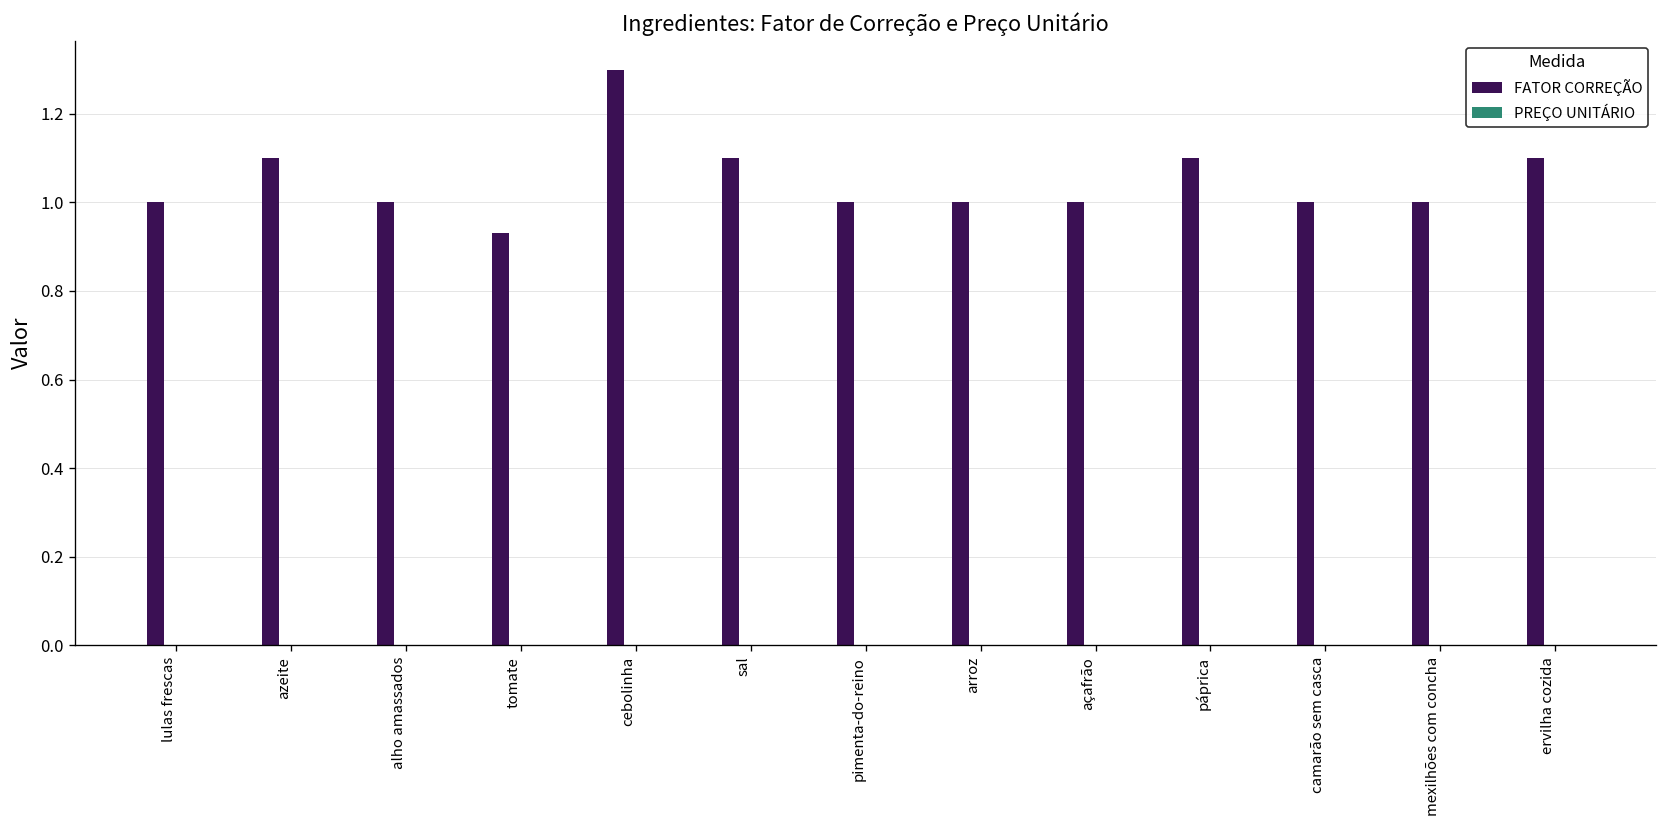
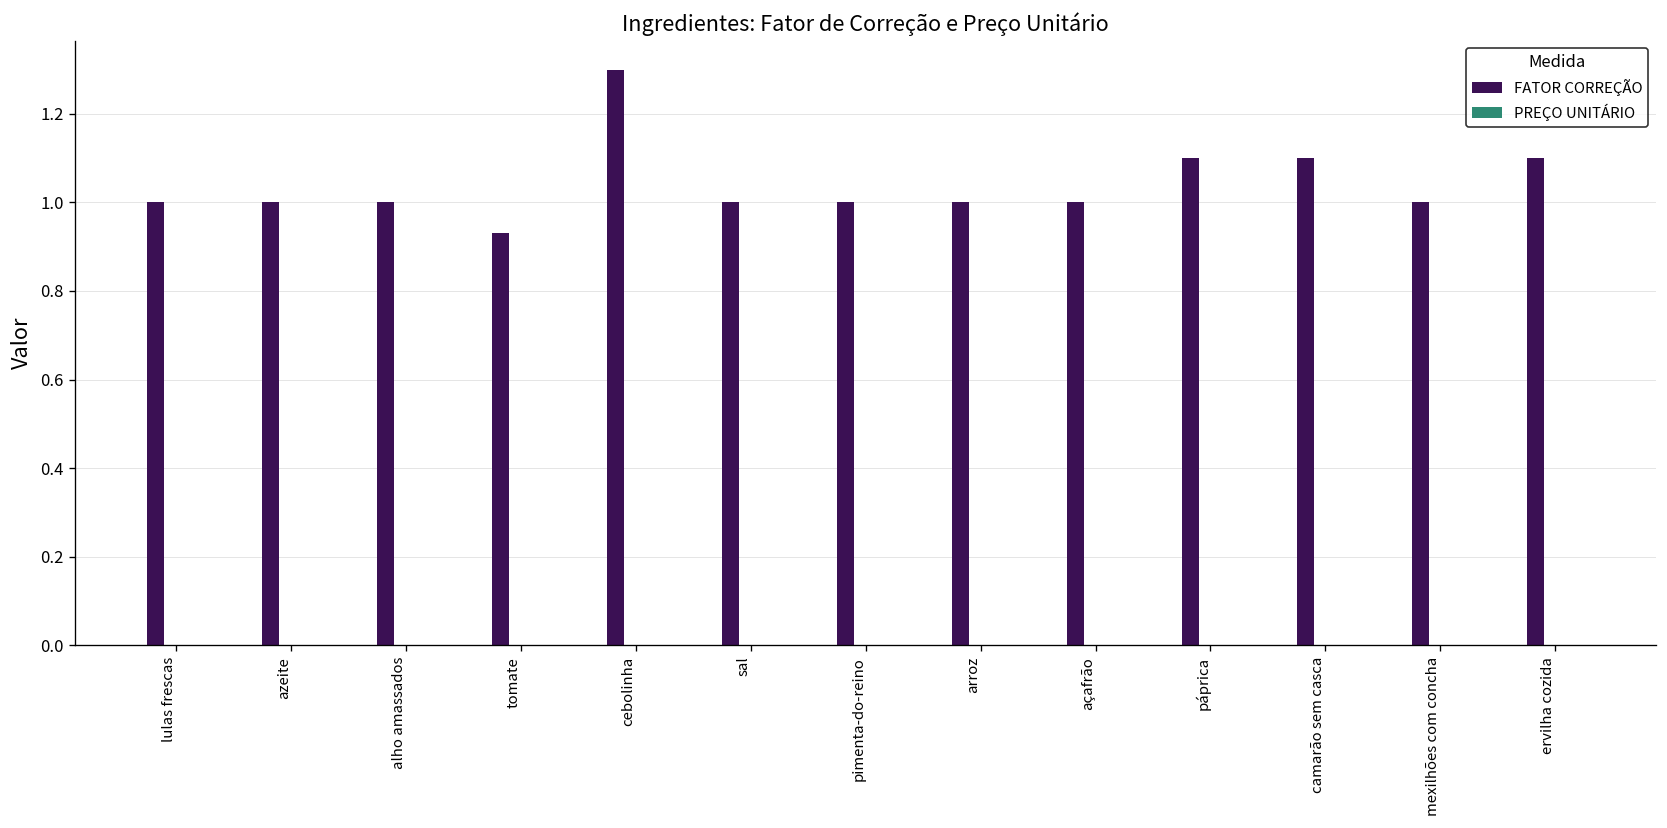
FATOR CORREÇÃO, azeite: 1.1 -> 1.0
FATOR CORREÇÃO, sal: 1.1 -> 1.0
FATOR CORREÇÃO, camarão sem casca: 1.0 -> 1.1
